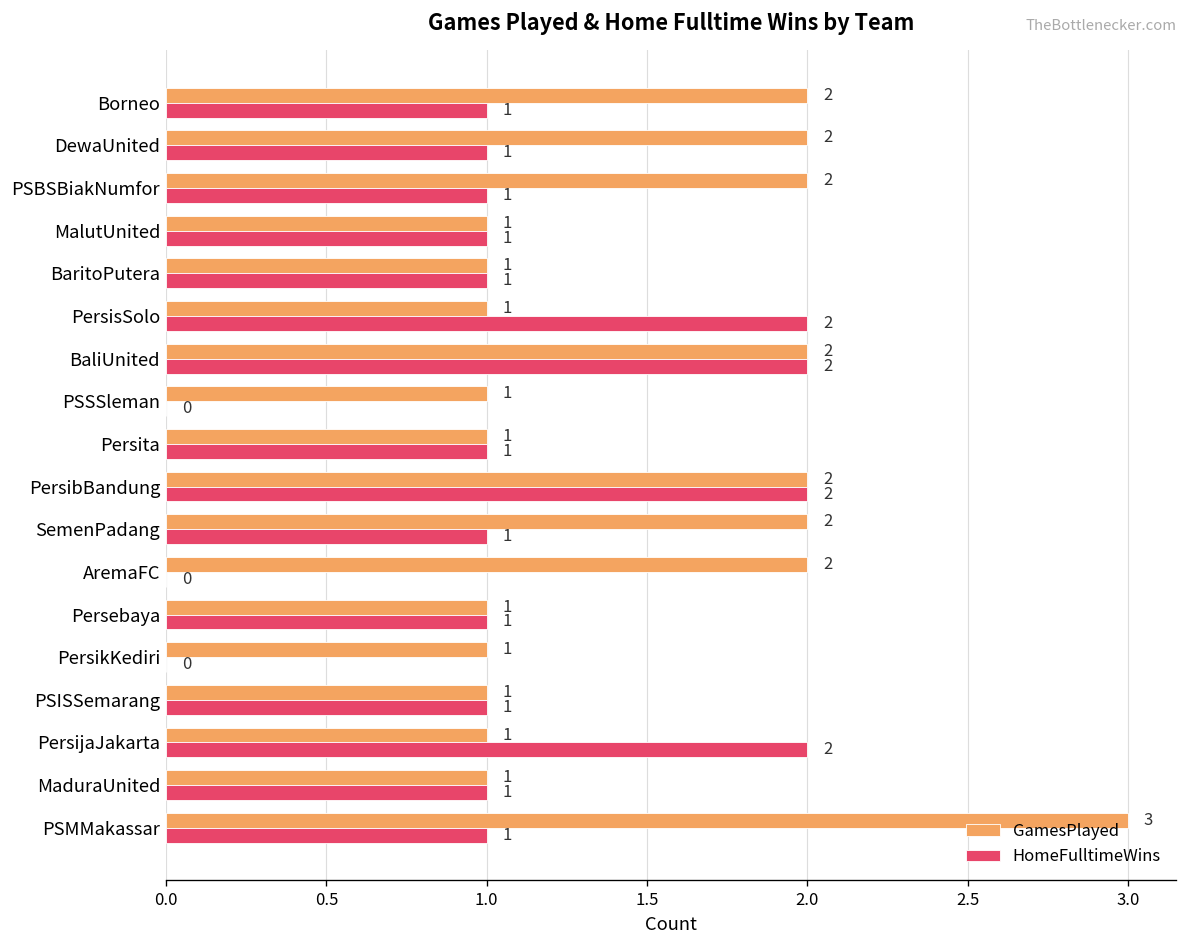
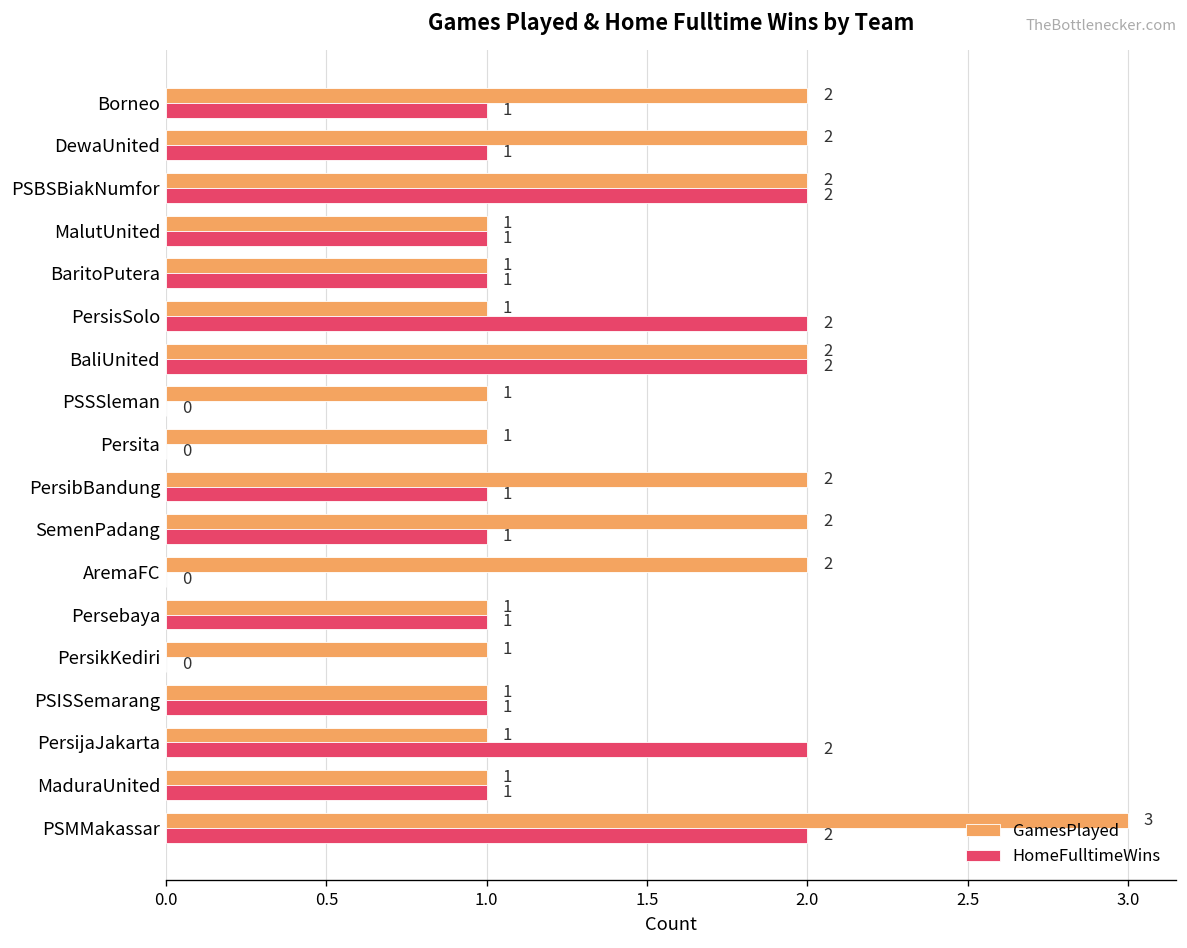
HomeFulltimeWins, PSBSBiakNumfor: 1 -> 2
HomeFulltimeWins, Persita: 1 -> 0
HomeFulltimeWins, PersibBandung: 2 -> 1
HomeFulltimeWins, PSMMakassar: 1 -> 2
